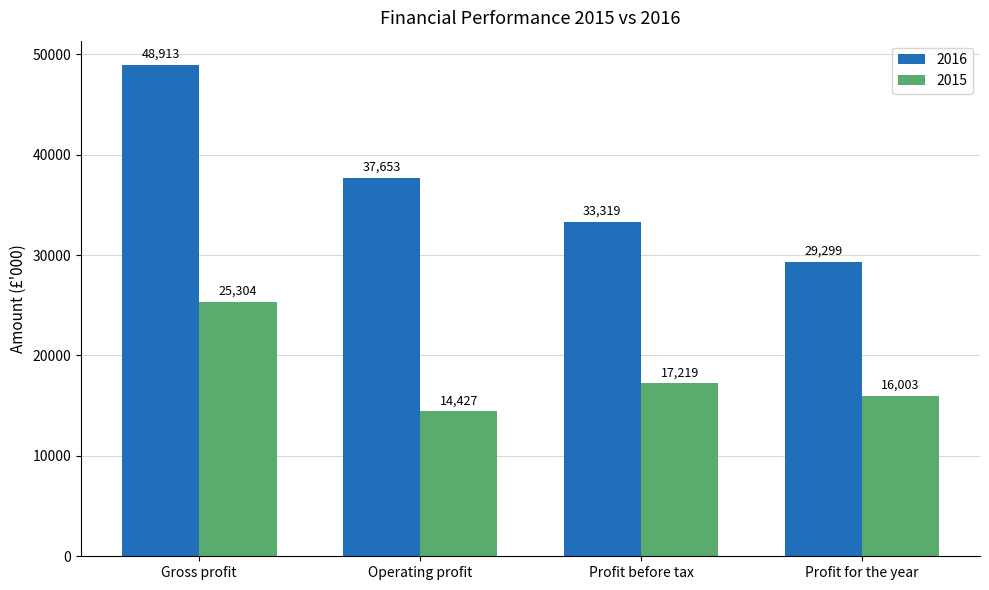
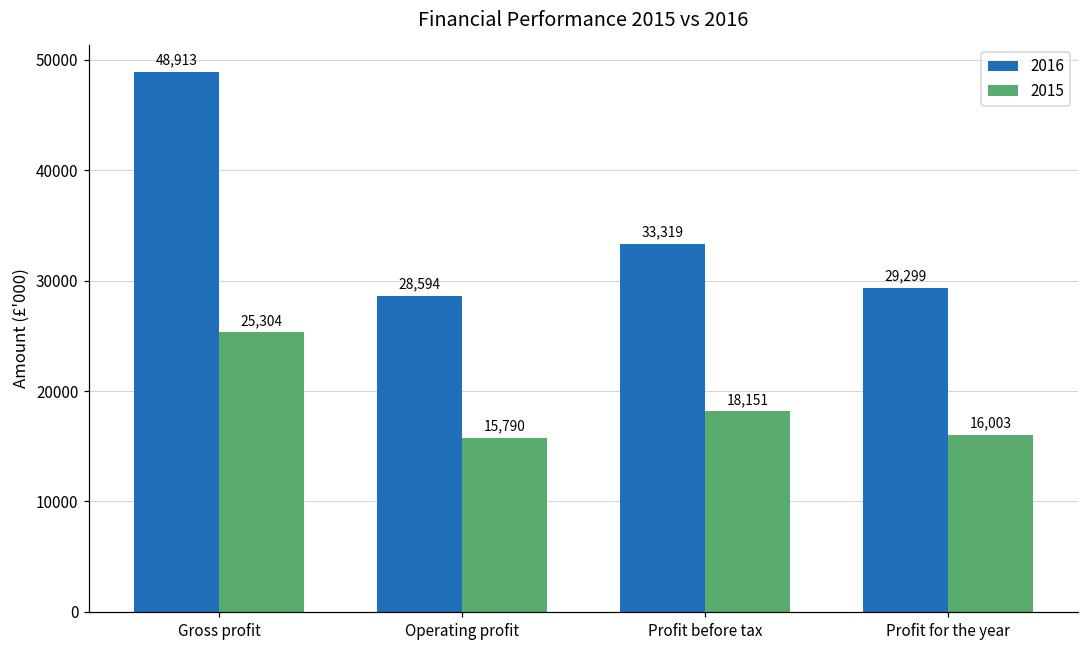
2016, Operating profit: 37,653 -> 28,594
2015, Operating profit: 14,427 -> 15,790
2015, Profit before tax: 17,219 -> 18,151
